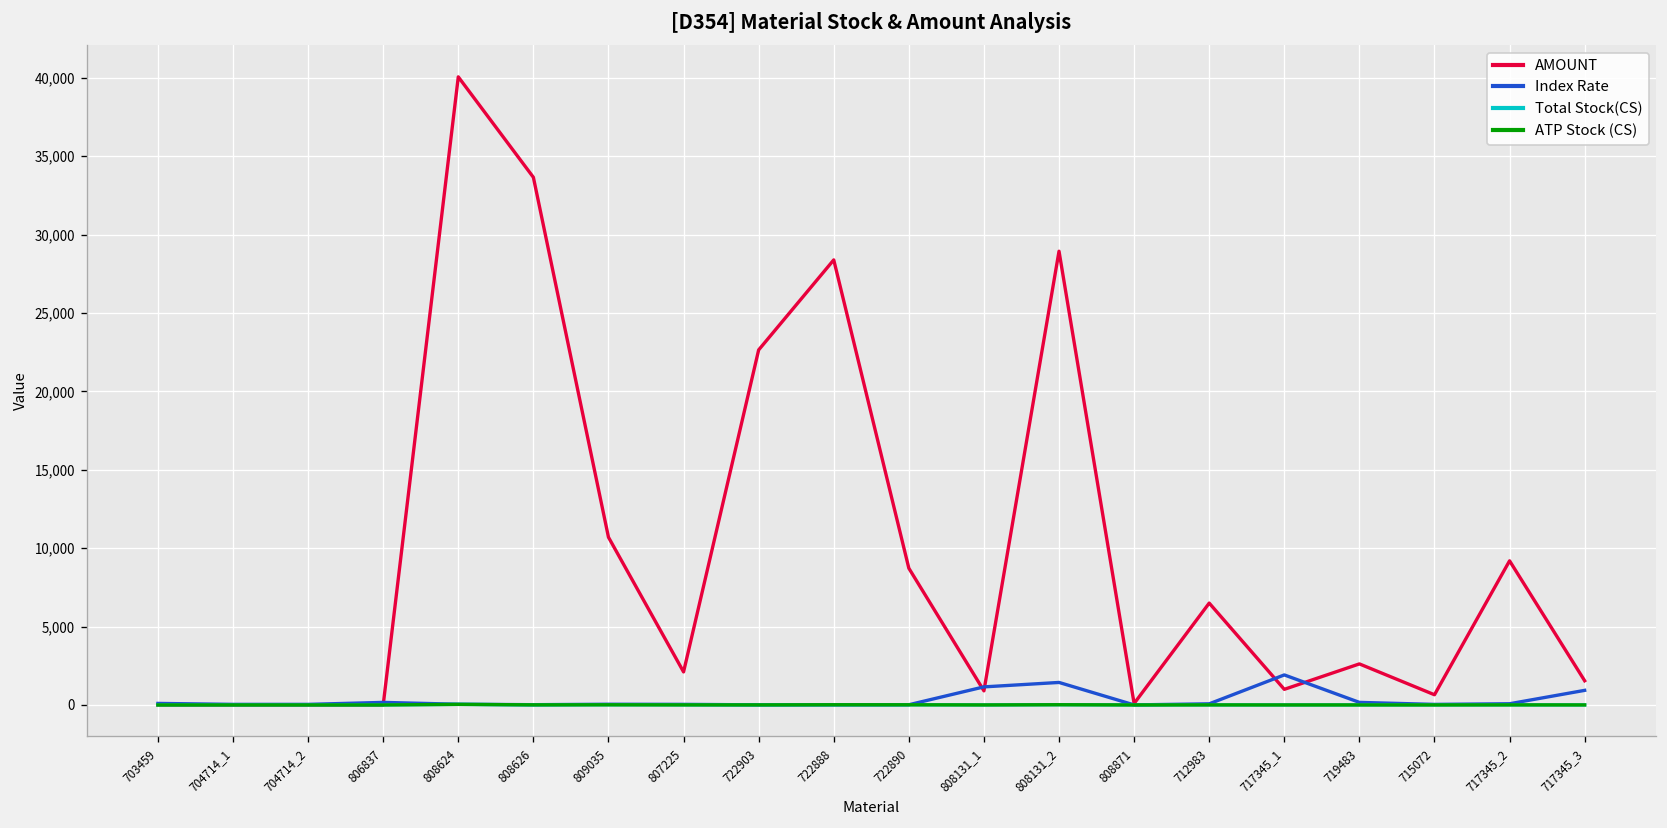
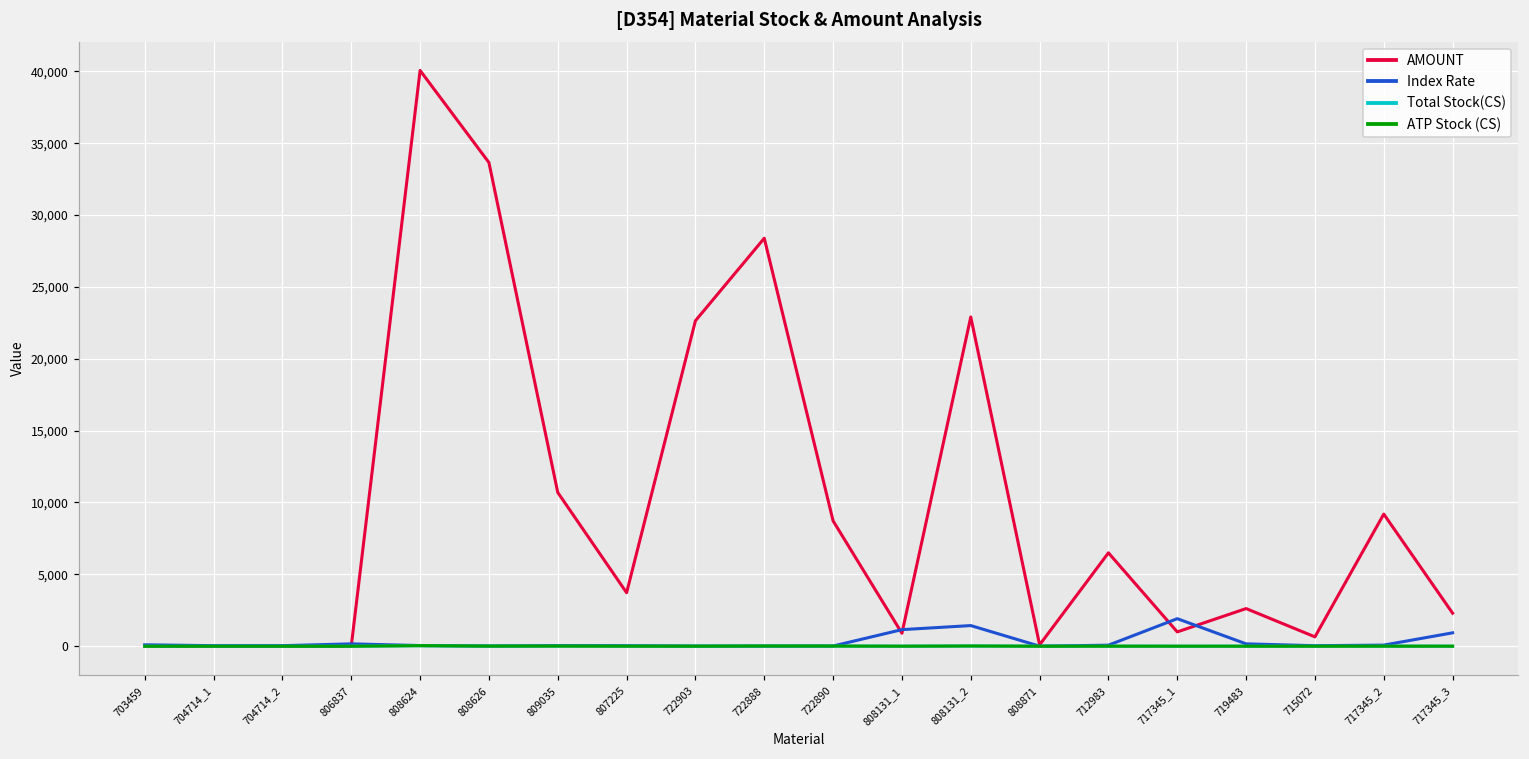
AMOUNT, 807225: 2,100 -> 3,700
AMOUNT, 808131_2: 28,900 -> 22,900
AMOUNT, 717345_3: 1,500 -> 2,300
